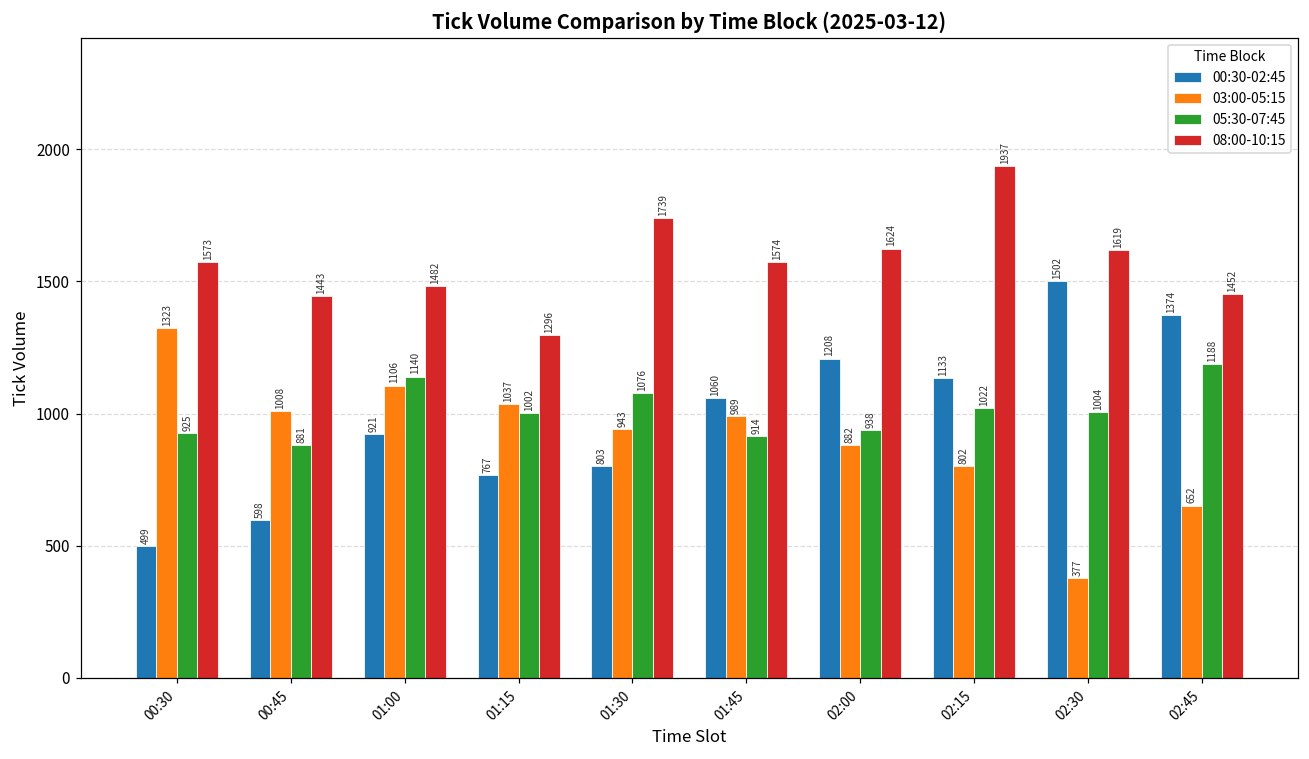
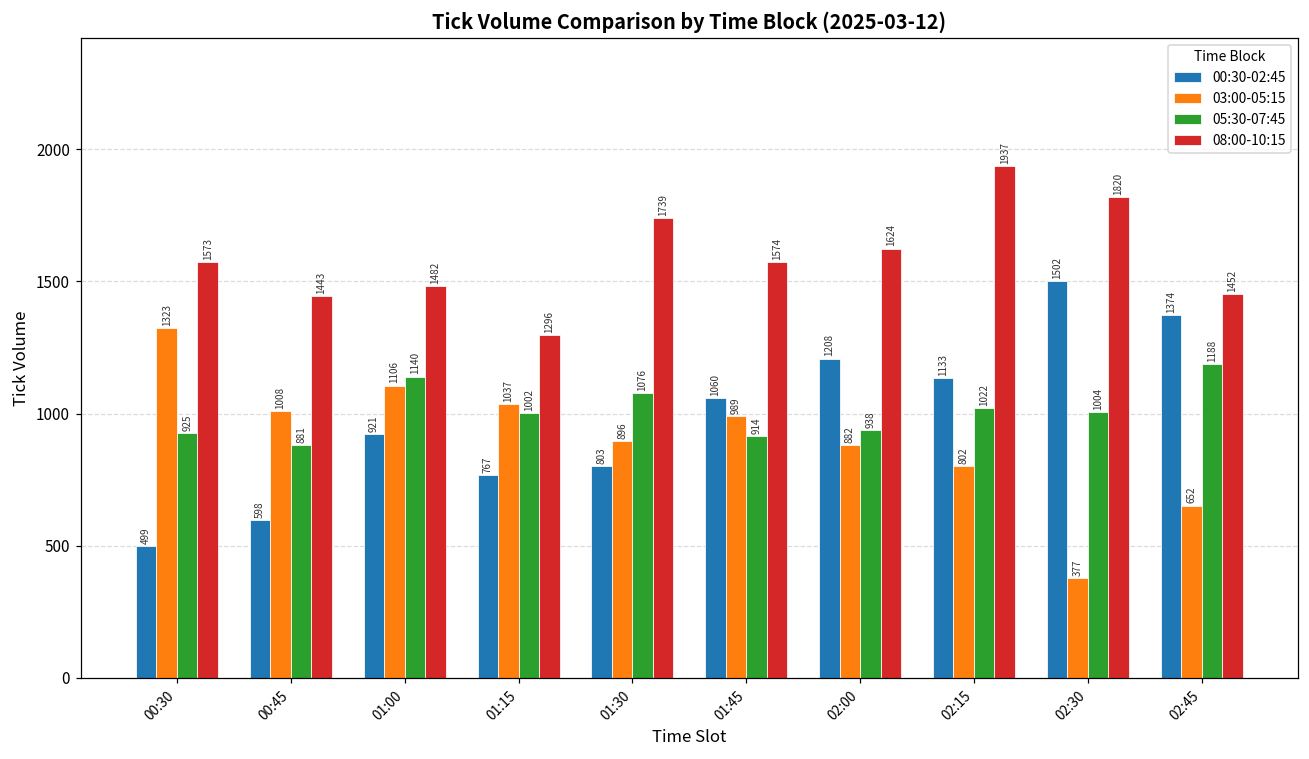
03:00-05:15, 01:30: 943 -> 896
08:00-10:15, 02:30: 1619 -> 1820
